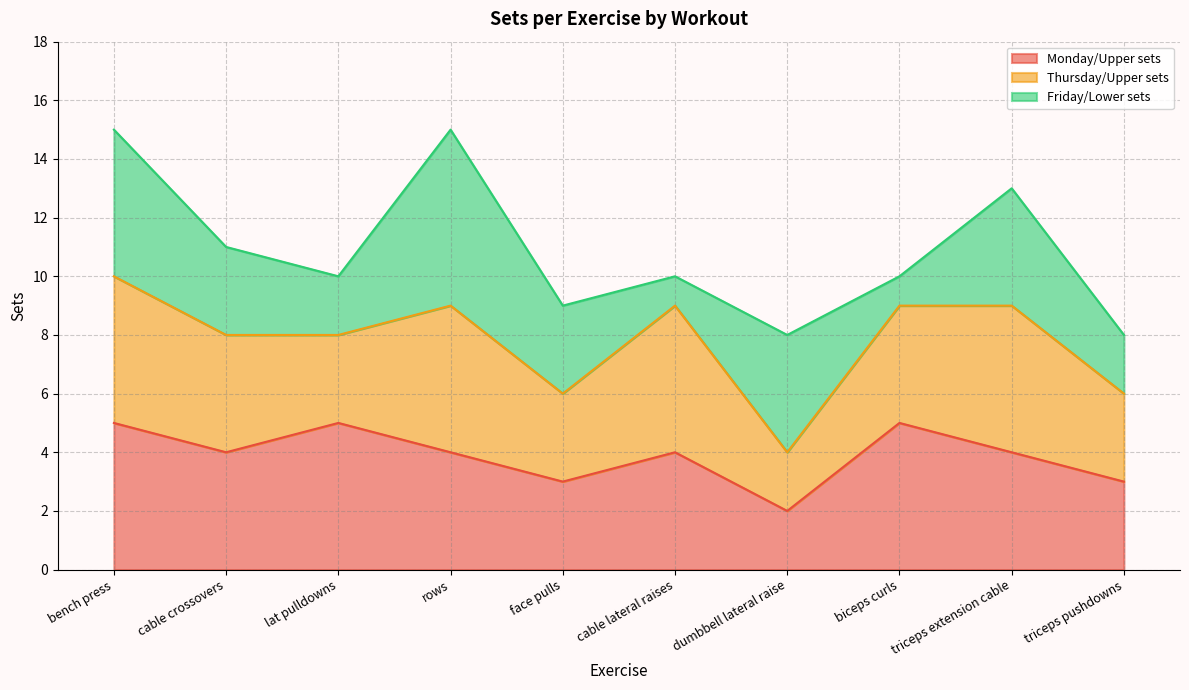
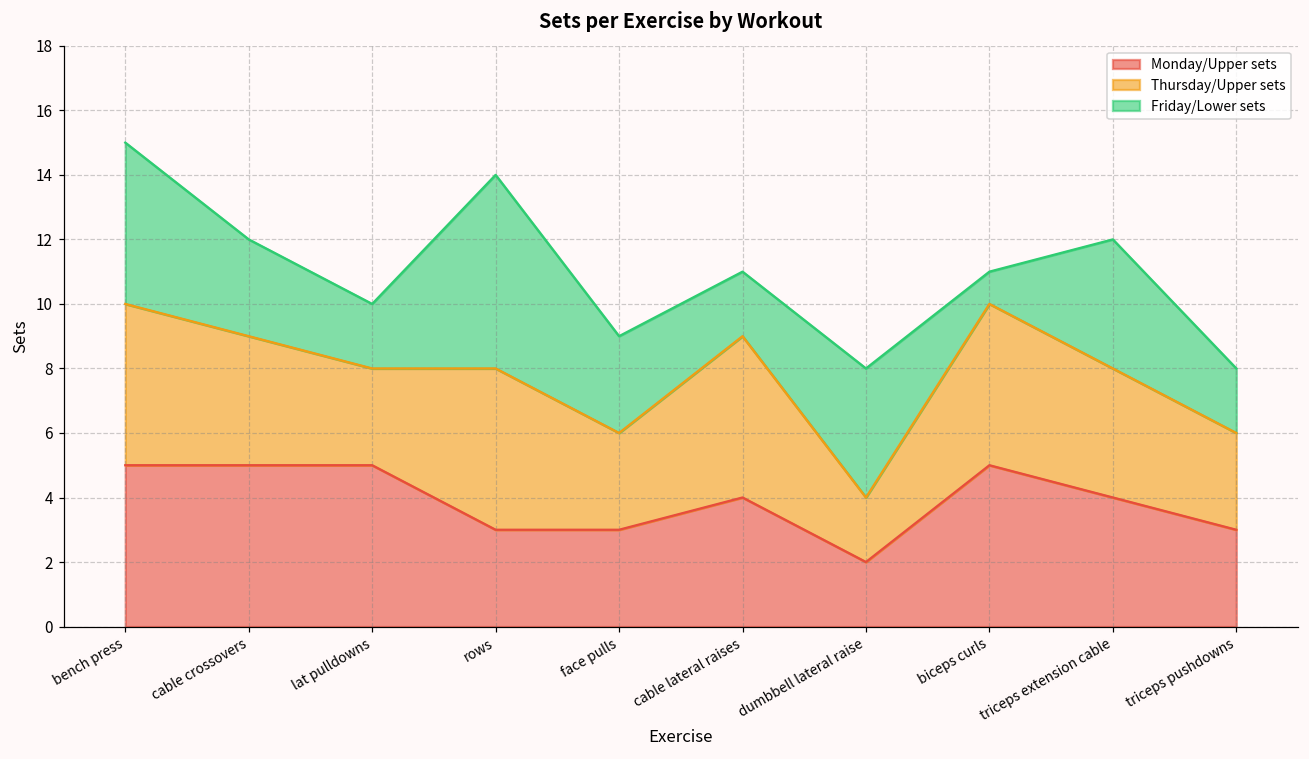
Monday/Upper sets, cable crossovers: 4 -> 5
Monday/Upper sets, rows: 4 -> 3
Friday/Lower sets, cable lateral raises: 1 -> 2
Thursday/Upper sets, biceps curls: 4 -> 5
Thursday/Upper sets, triceps extension cable: 5 -> 4
